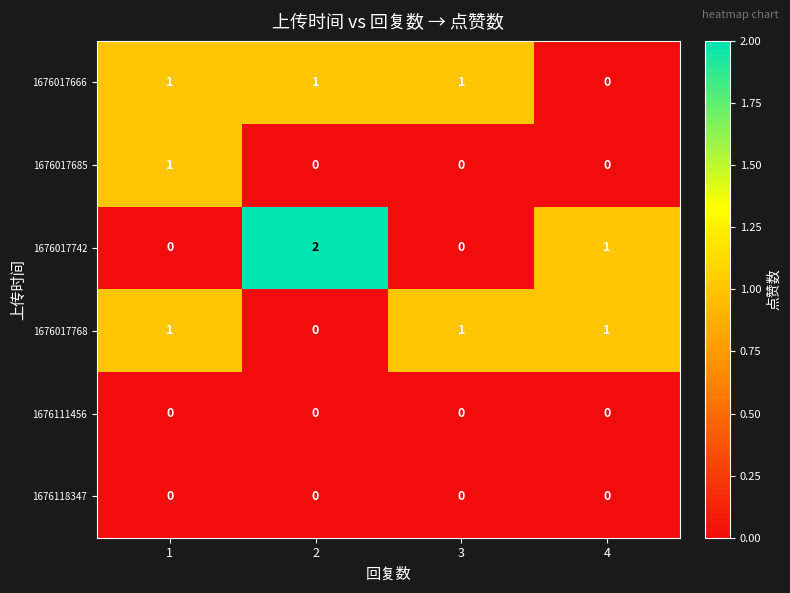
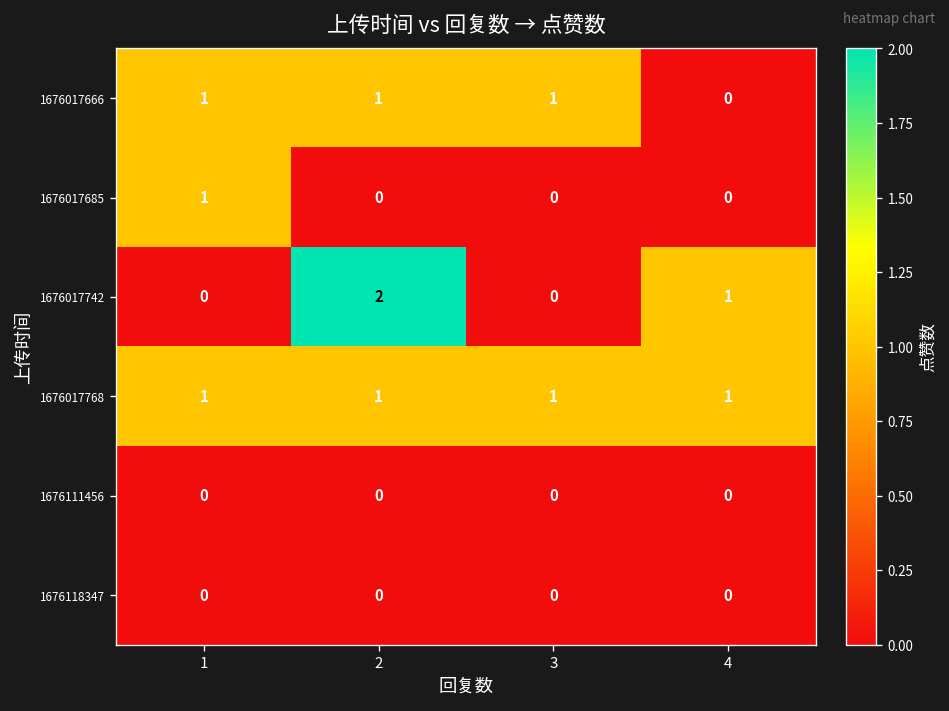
1676017768, 2: 0 -> 1
